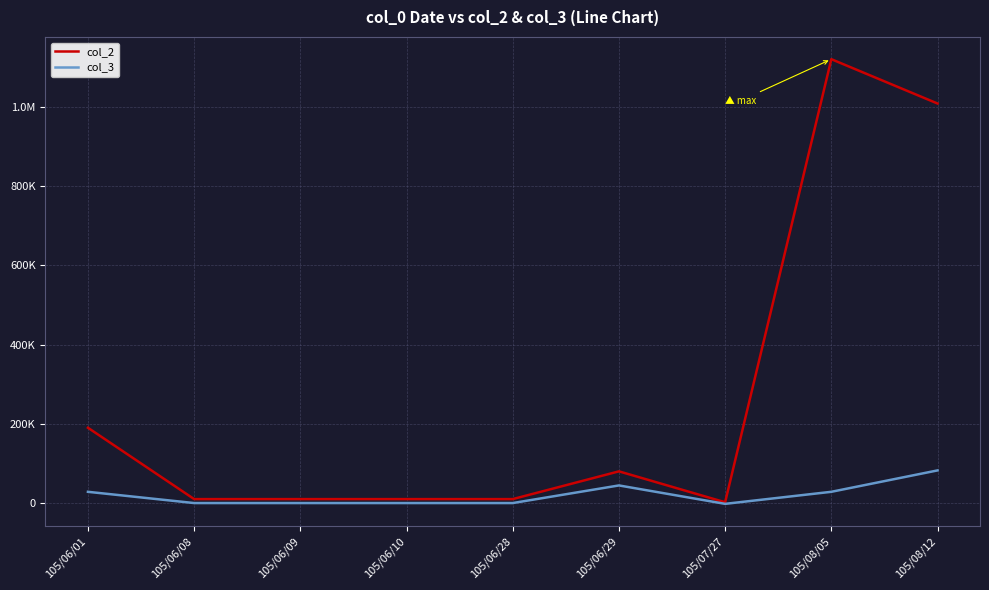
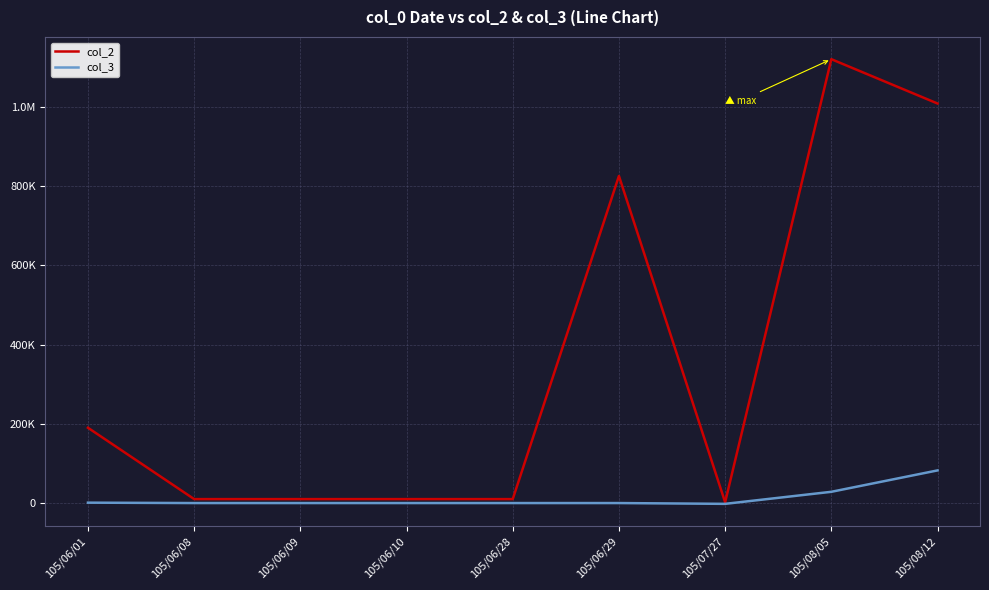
col_3, 105/06/01: 30000 -> 0
col_2, 105/06/29: 80000 -> 830000
col_3, 105/06/29: 40000 -> 0
